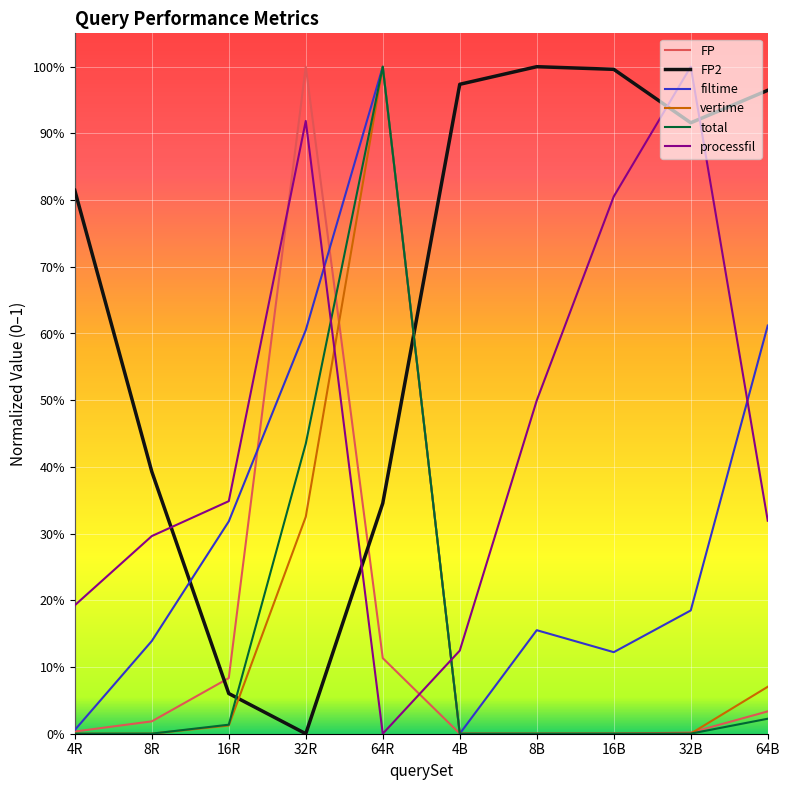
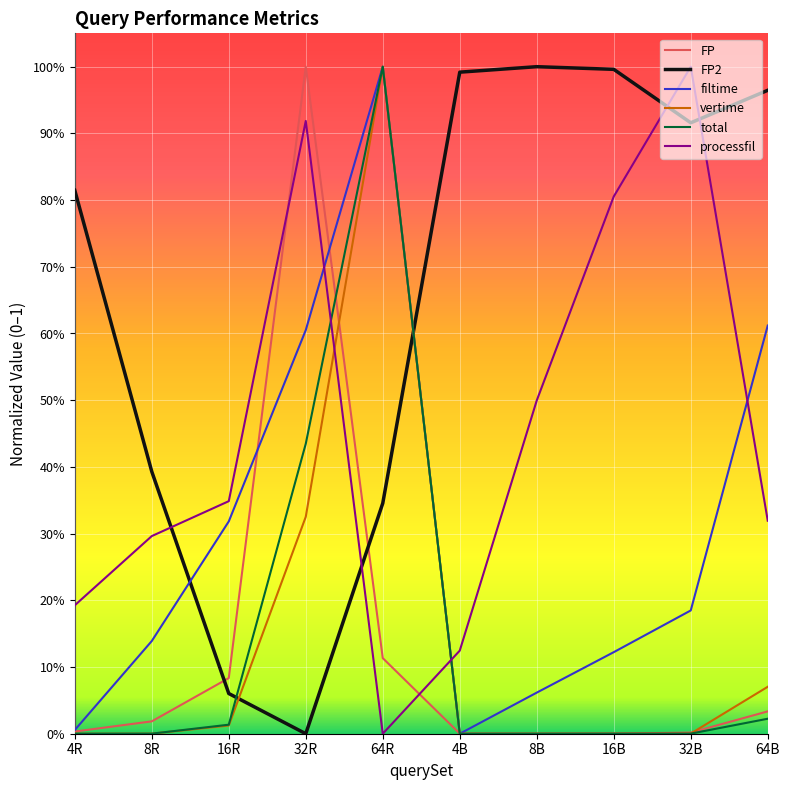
FP2, 4B: 97% -> 99%
filtime, 8B: 16% -> 6%
